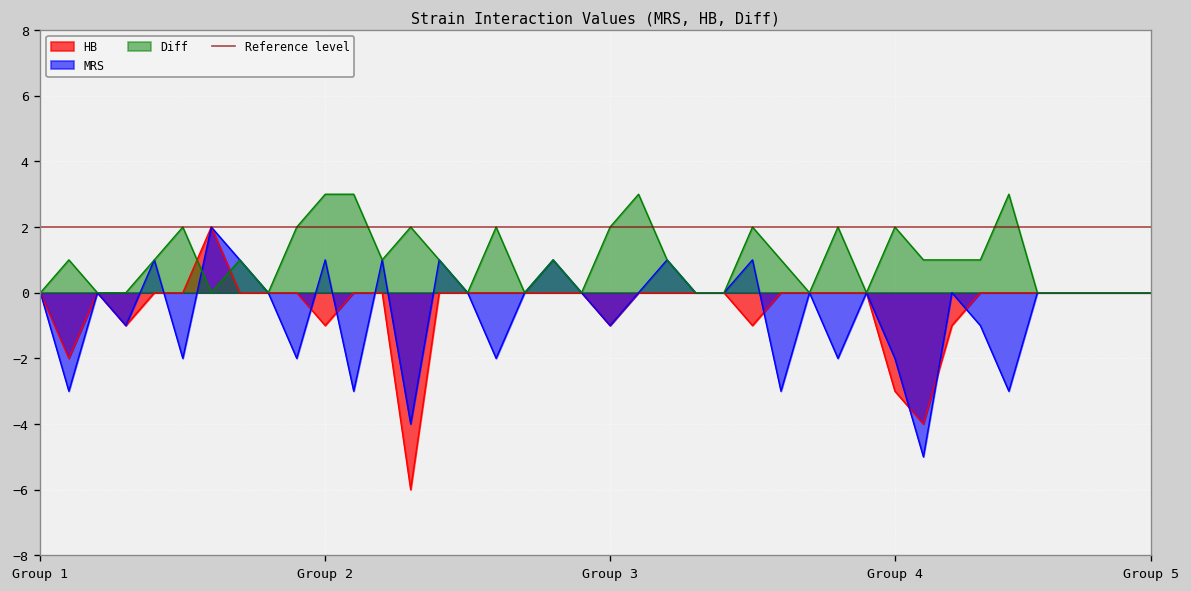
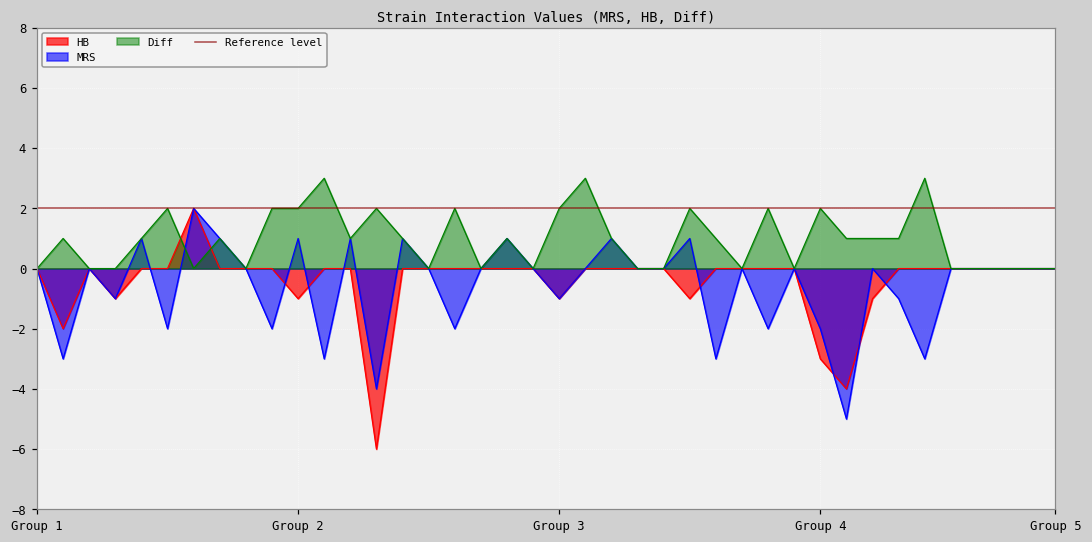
Diff, Group 2: 3 -> 2
